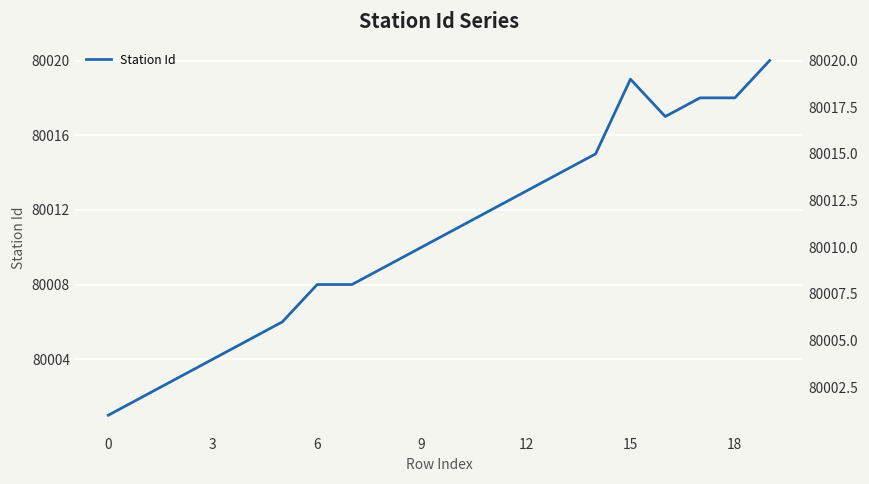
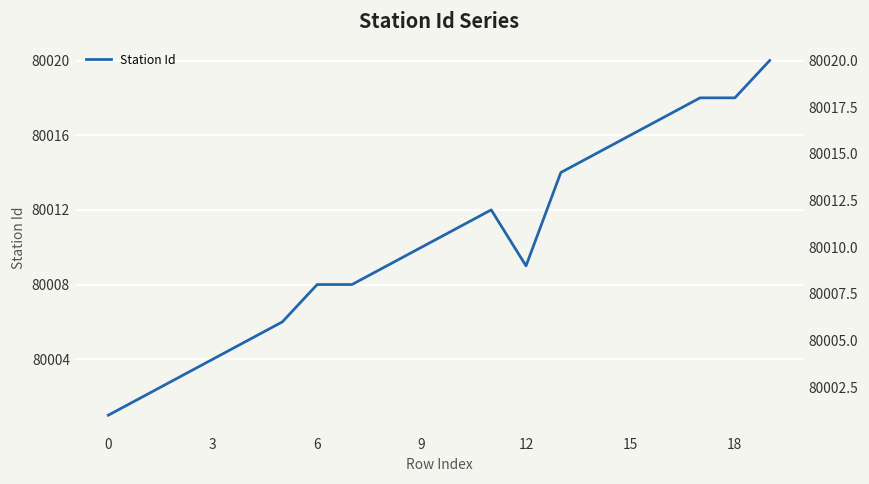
12: 80013 -> 80009
15: 80019 -> 80016
